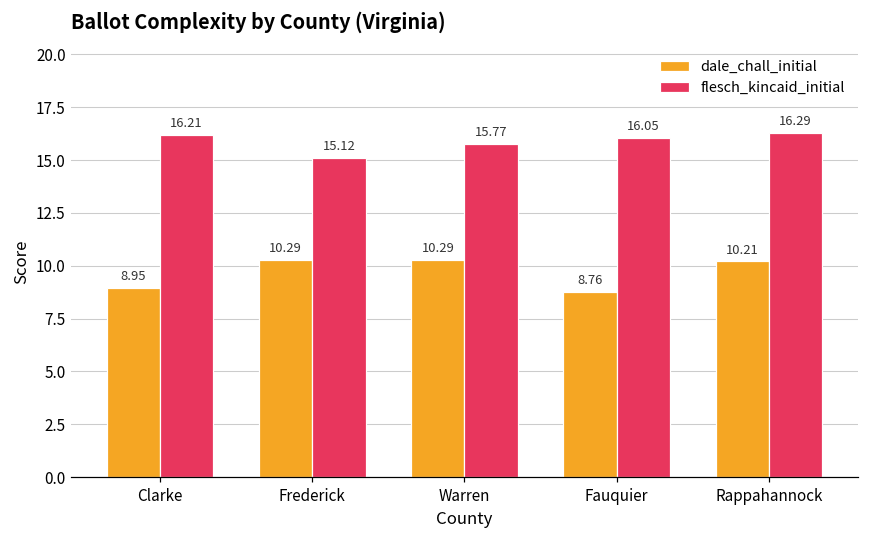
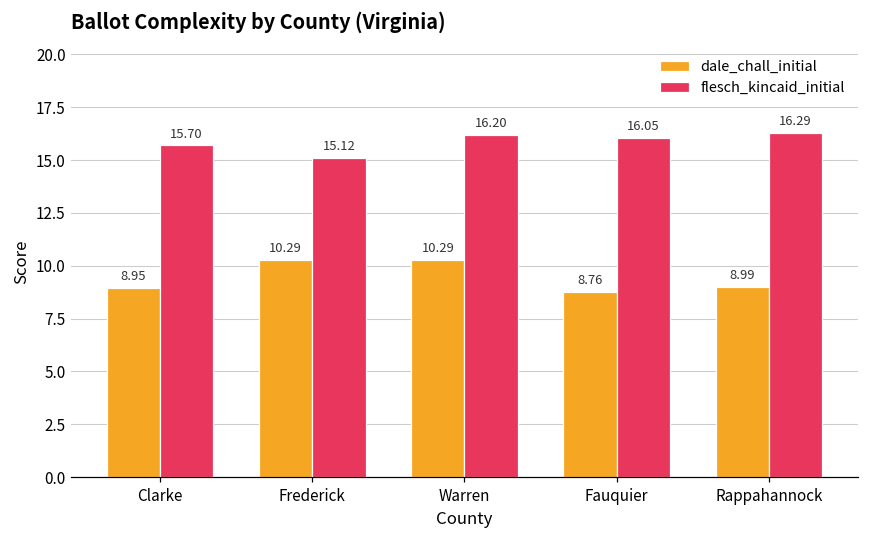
flesch_kincaid_initial, Clarke: 16.21 -> 15.70
flesch_kincaid_initial, Warren: 15.77 -> 16.20
dale_chall_initial, Rappahannock: 10.21 -> 8.99
